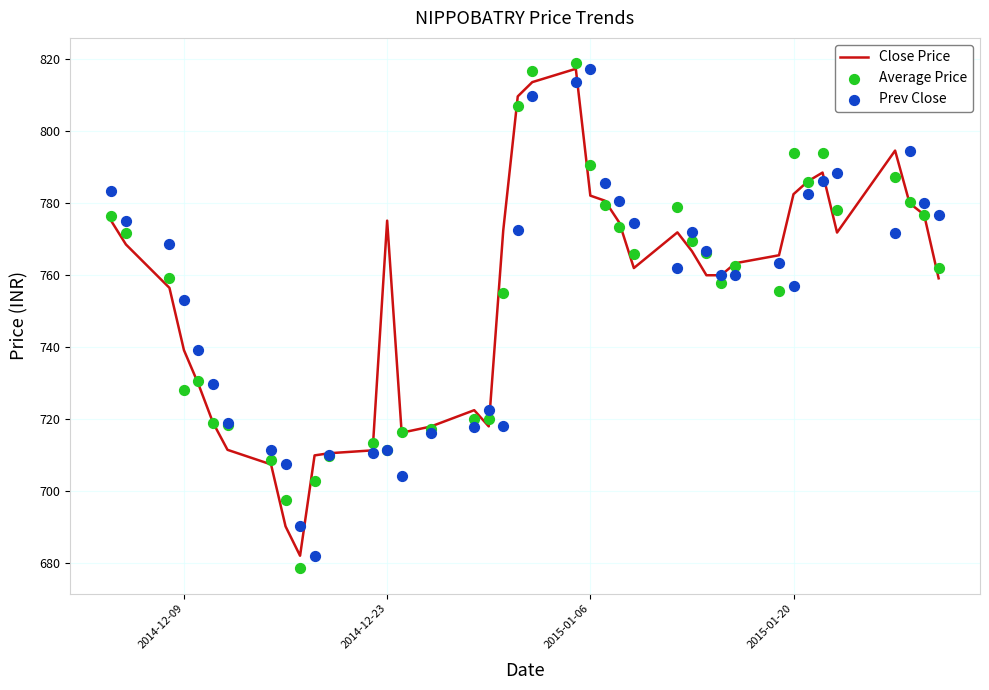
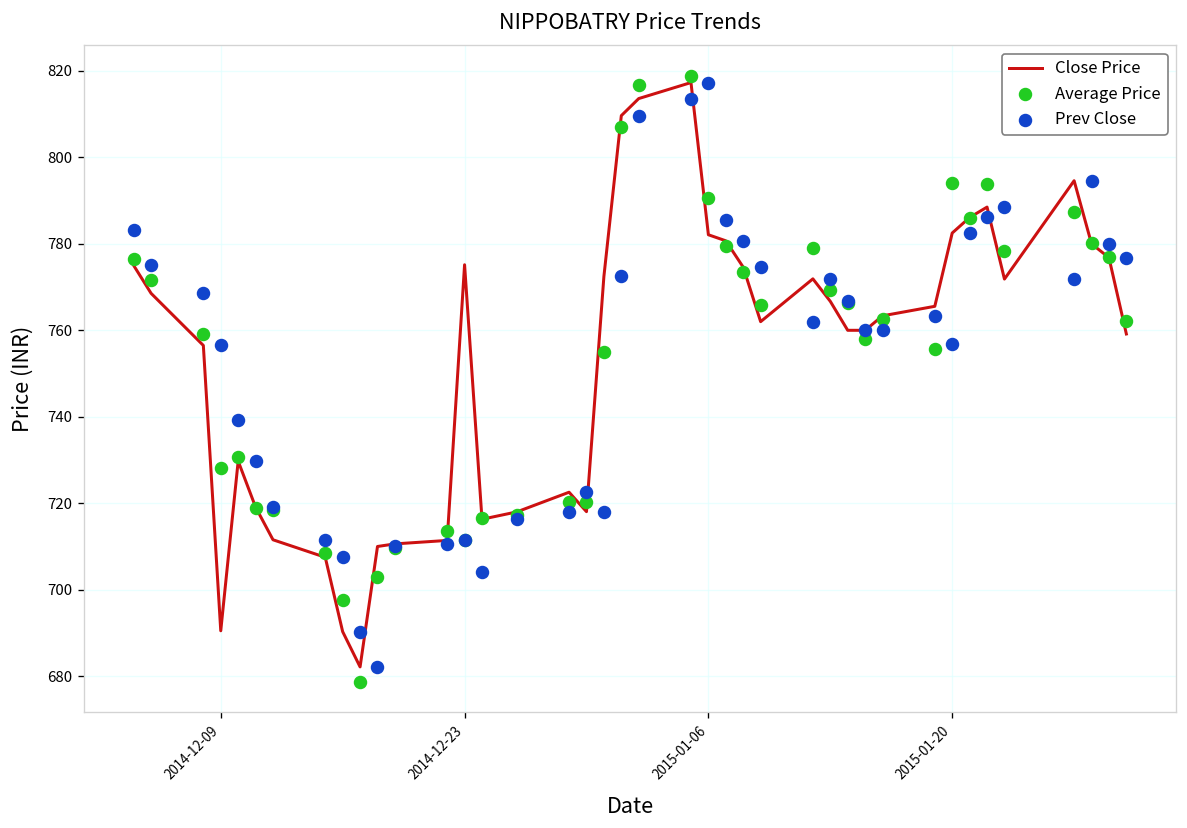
Close Price, 2014-12-09: 739 -> 691
Prev Close, 2014-12-09: 753 -> 757
